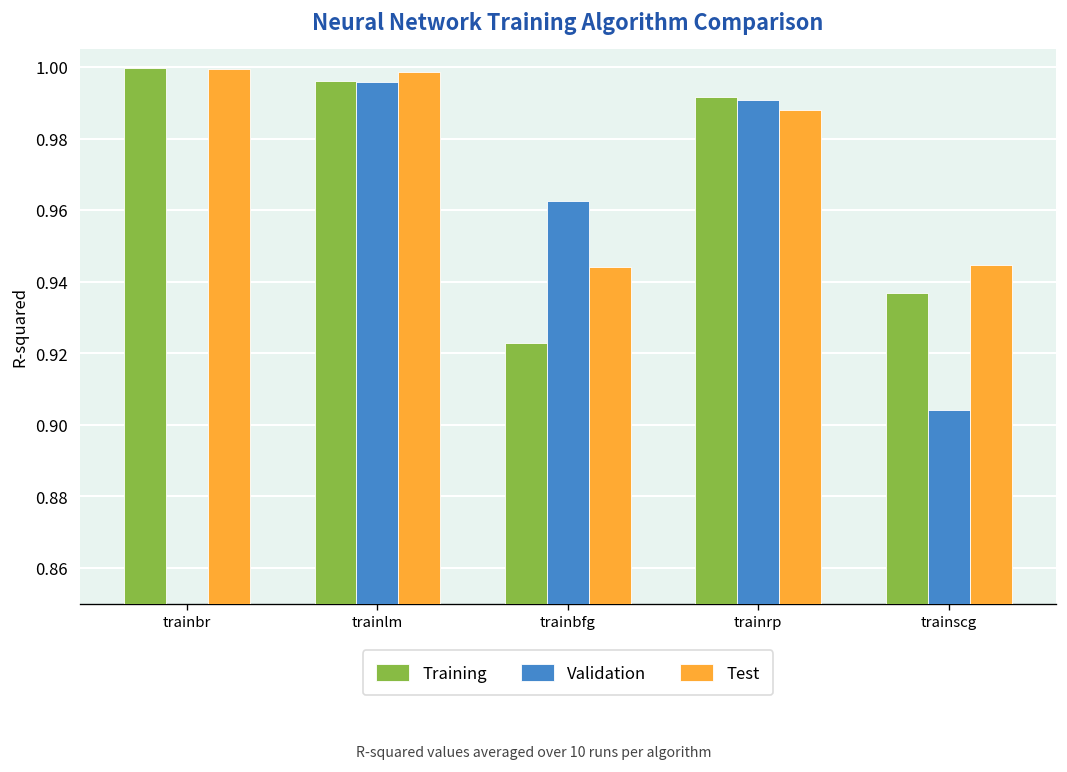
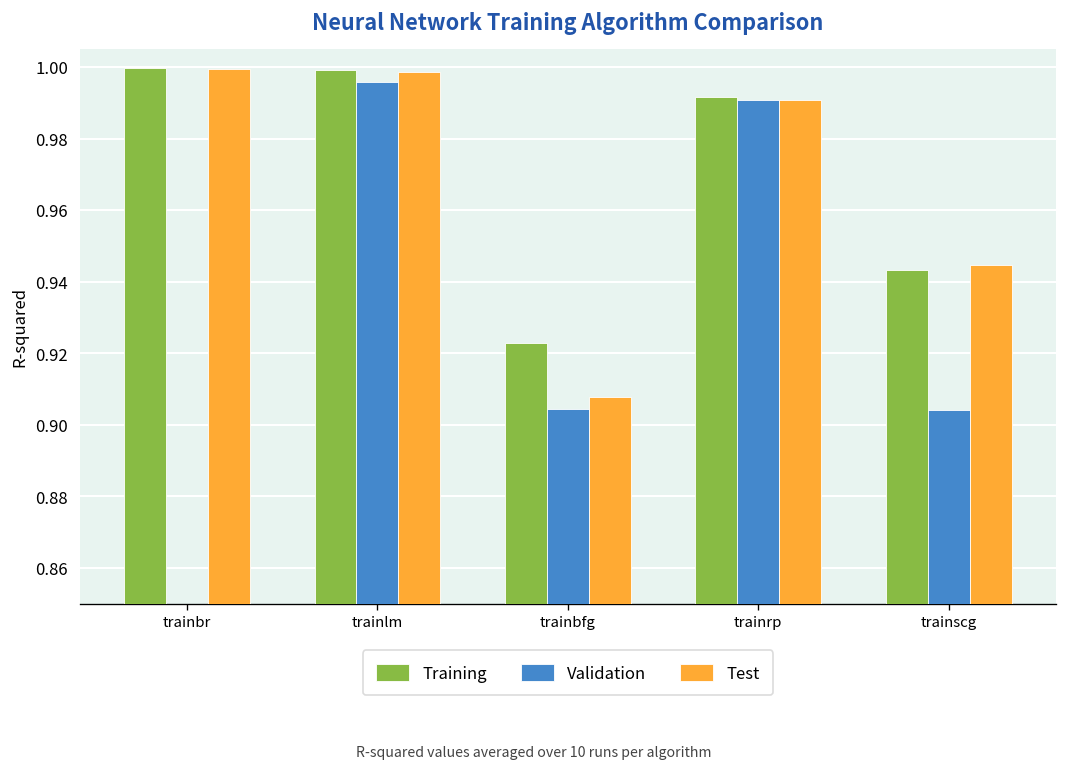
Training, trainlm: 0.996 -> 0.999
Validation, trainbfg: 0.963 -> 0.904
Test, trainbfg: 0.944 -> 0.908
Test, trainrp: 0.988 -> 0.991
Training, trainscg: 0.937 -> 0.943
